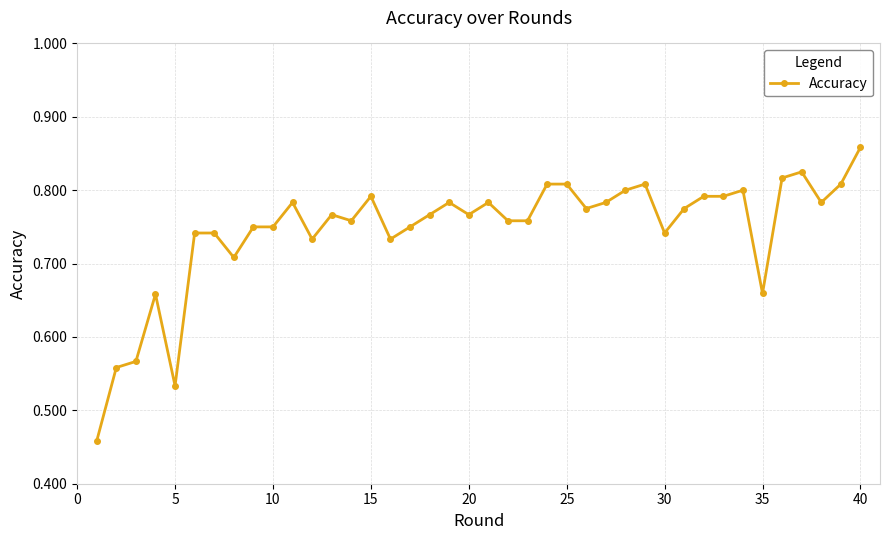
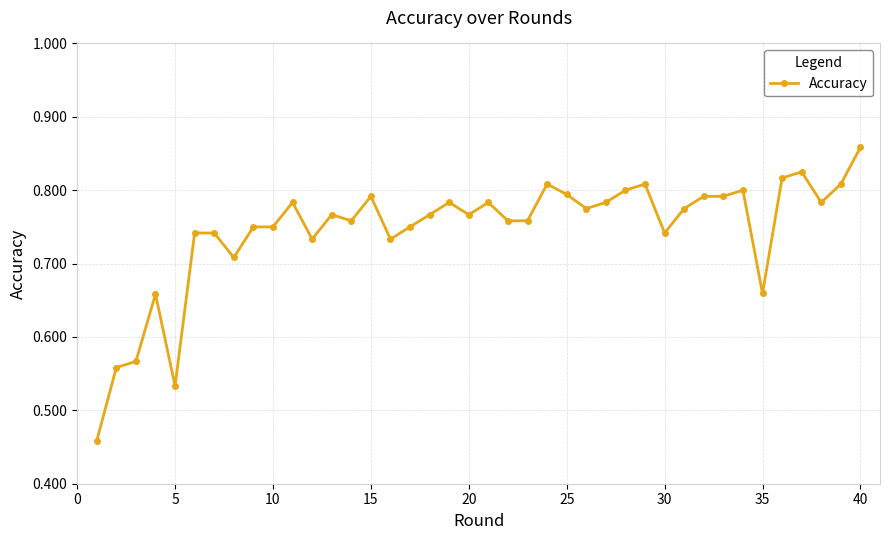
25: 0.81 -> 0.79
